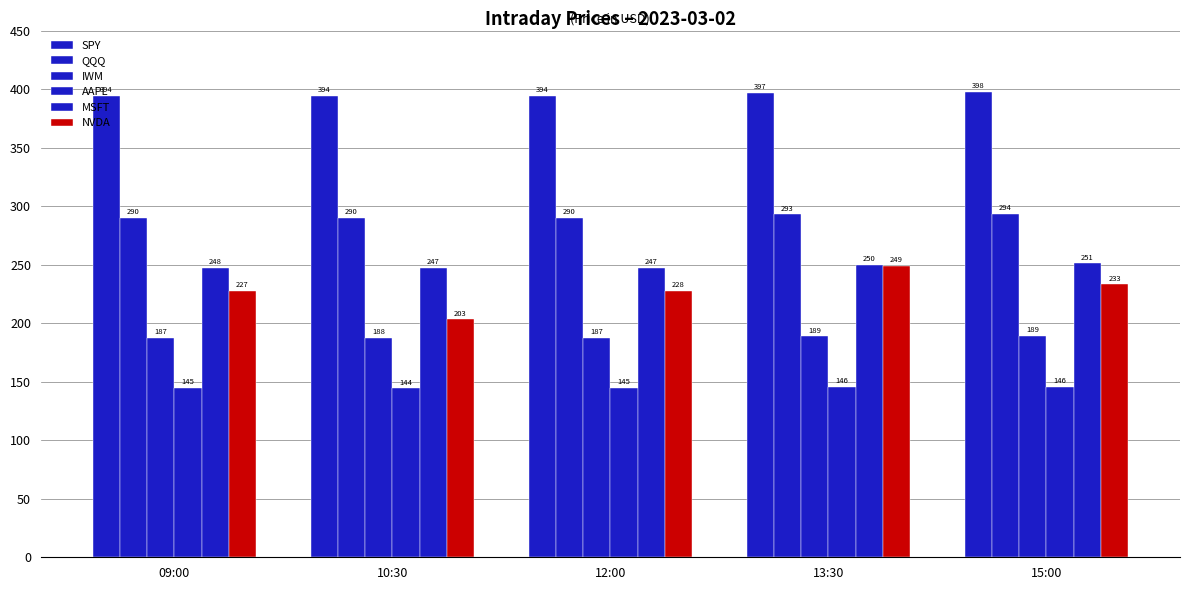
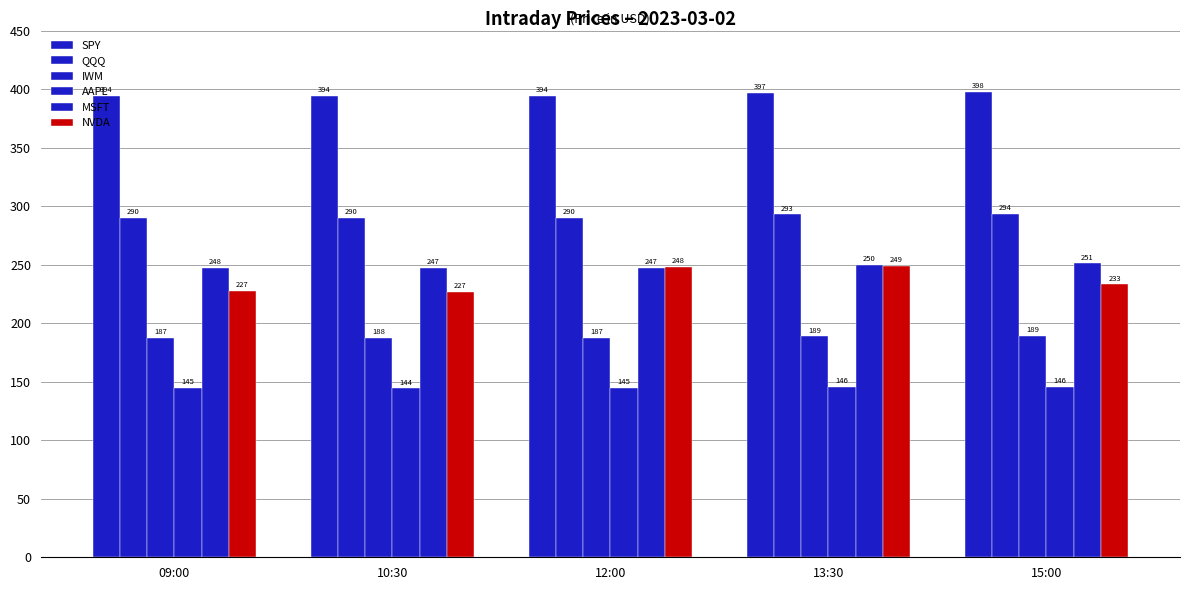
NVDA, 10:30: 203 -> 227
NVDA, 12:00: 228 -> 248
